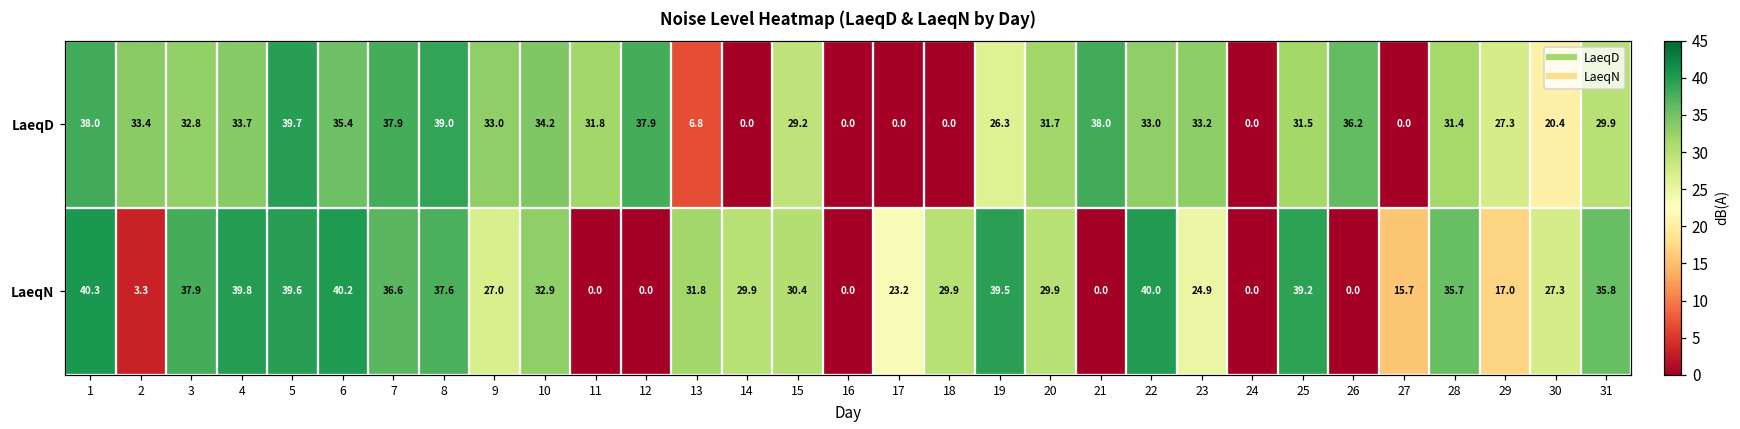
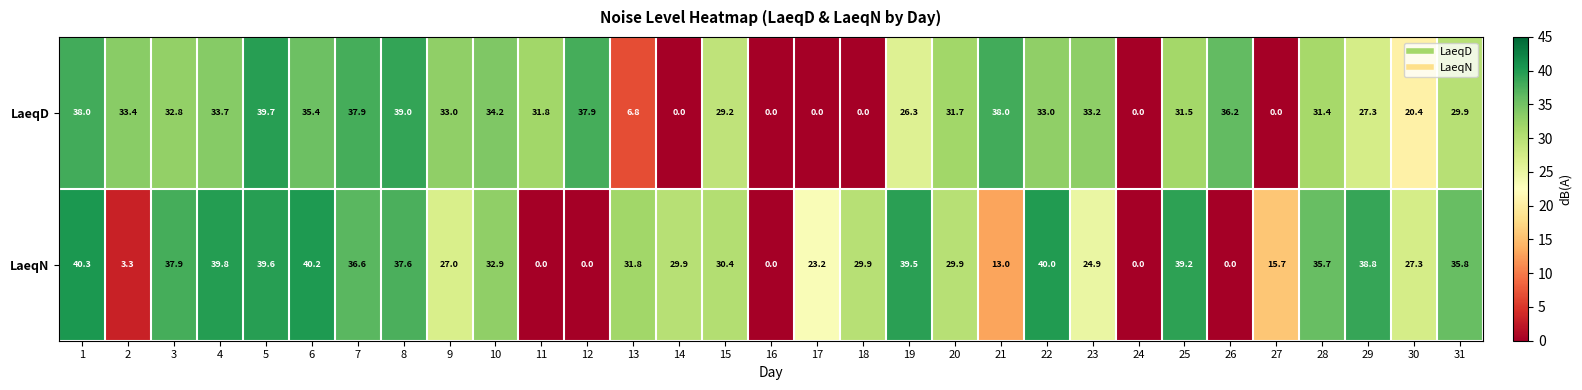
LaeqN, 21: 0.0 -> 13.0
LaeqN, 29: 17.0 -> 38.8
